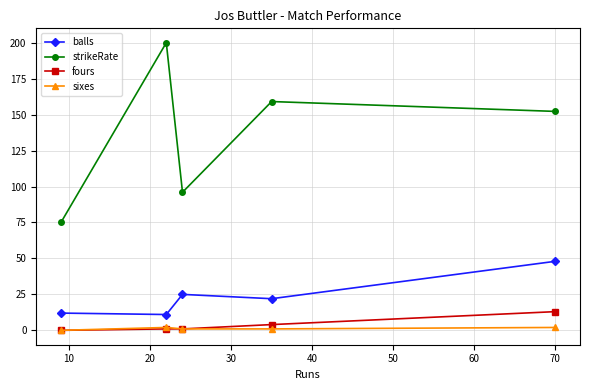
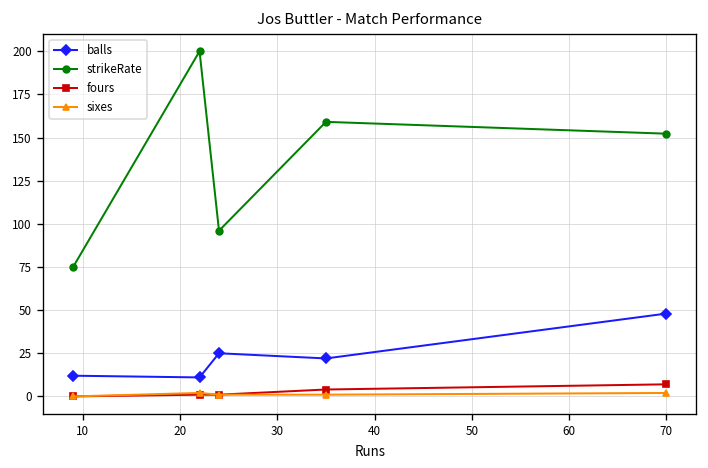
fours, 70: 13 -> 7
